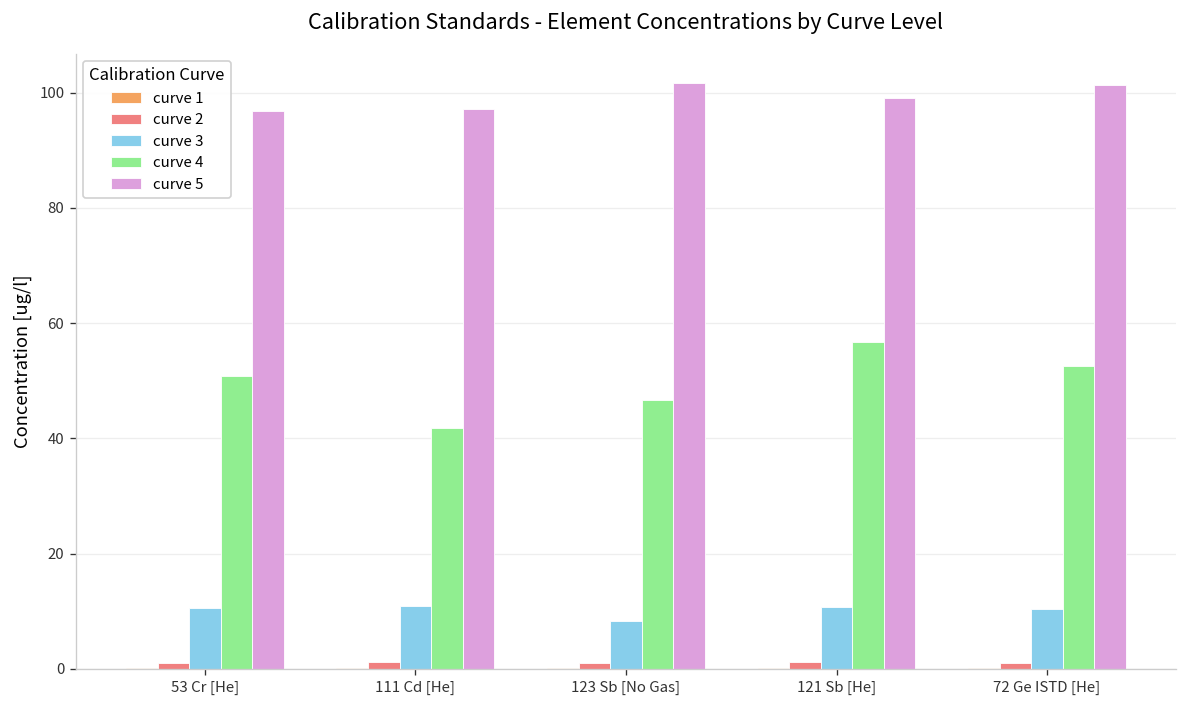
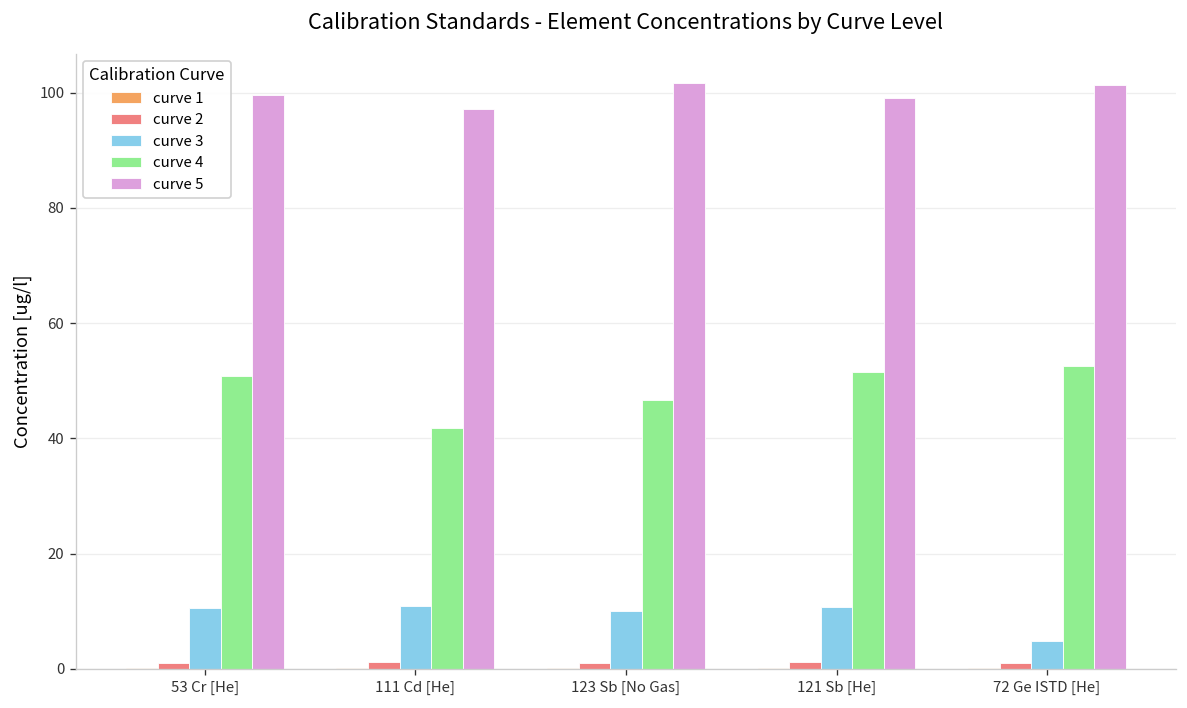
curve 5, 53 Cr [He]: 97 -> 100
curve 3, 123 Sb [No Gas]: 8 -> 10
curve 4, 121 Sb [He]: 57 -> 52
curve 3, 72 Ge ISTD [He]: 10 -> 5
